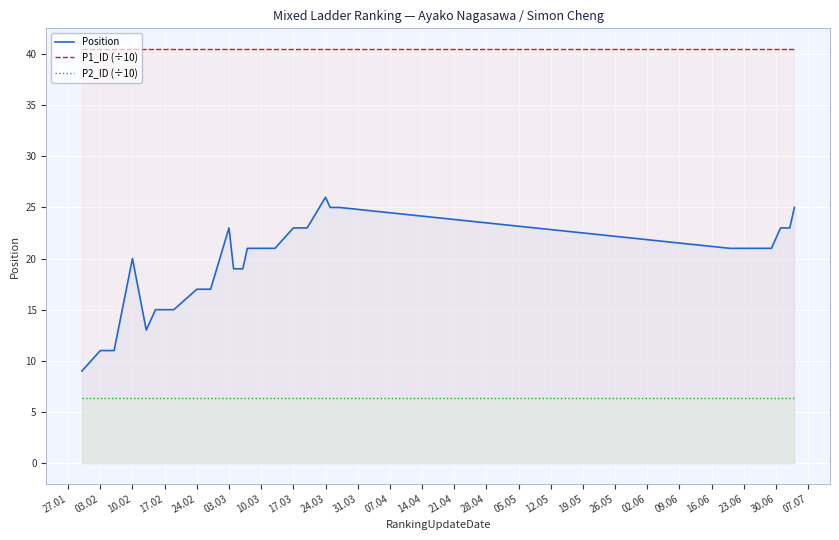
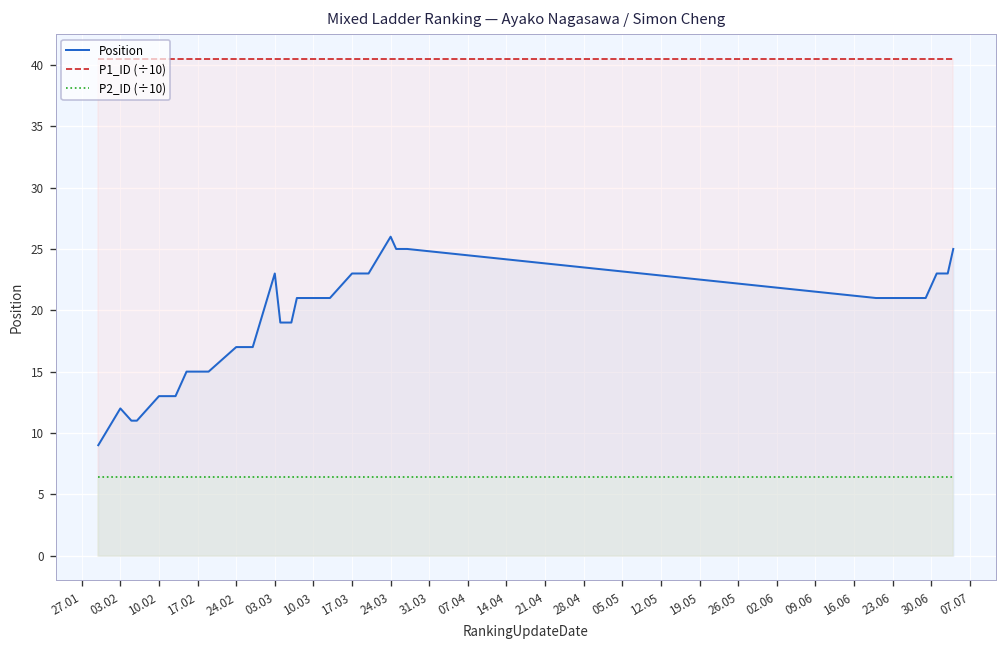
Position, 03.02: 11 -> 12
Position, 10.02: 20 -> 13
